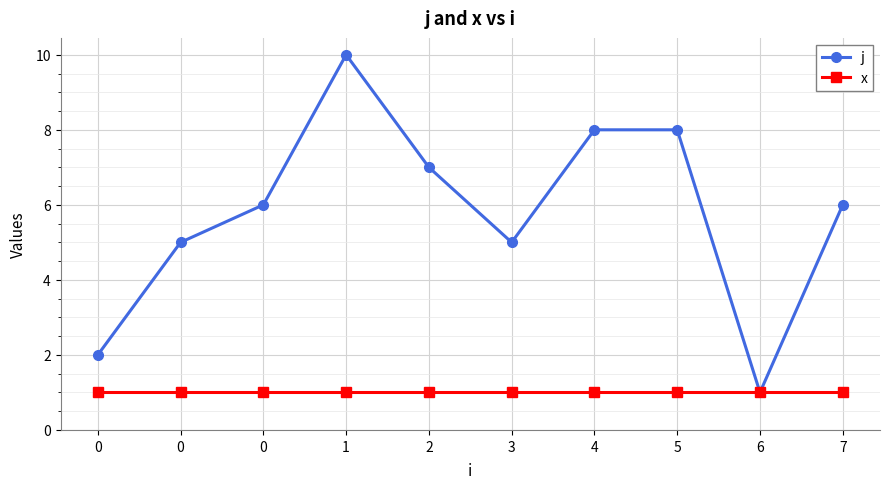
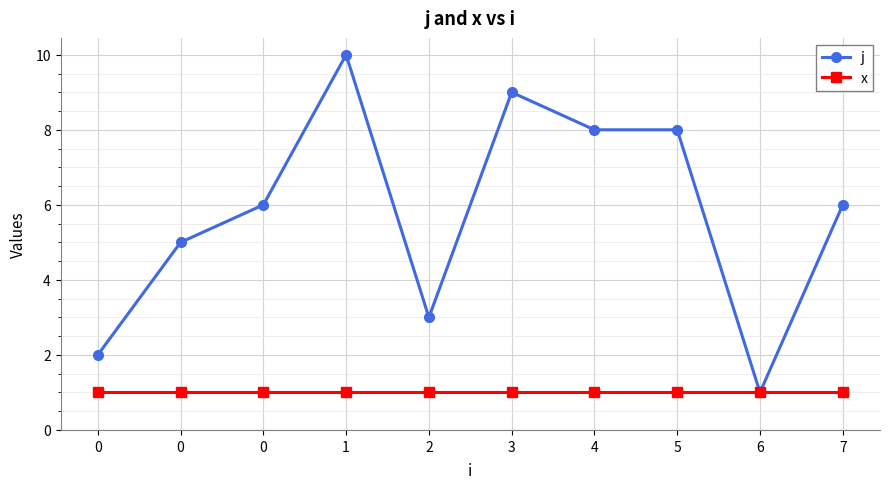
j, 2: 7 -> 3
j, 3: 5 -> 9
